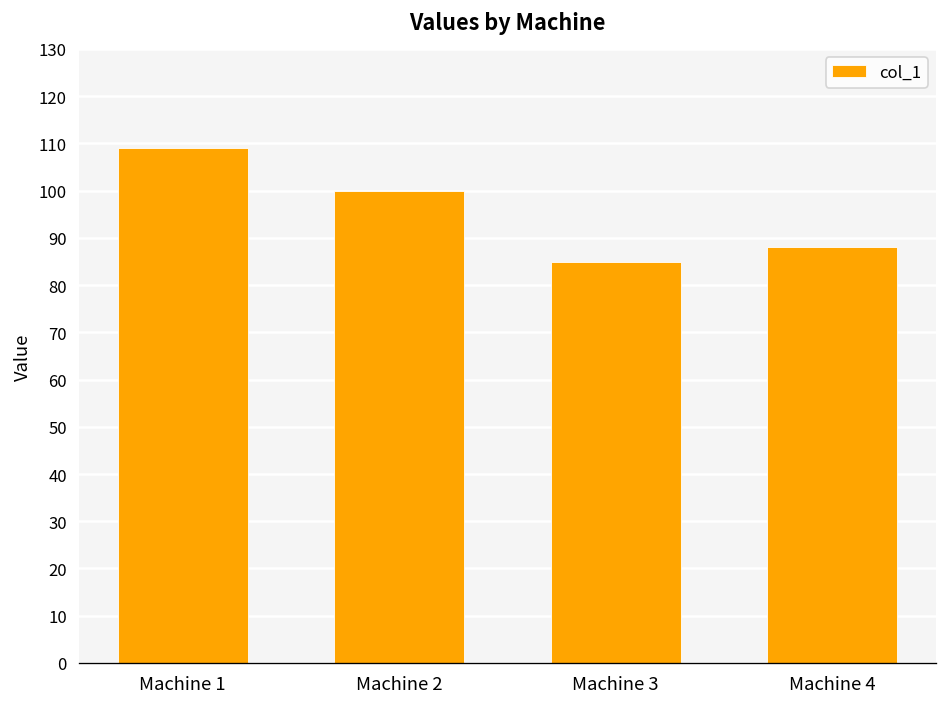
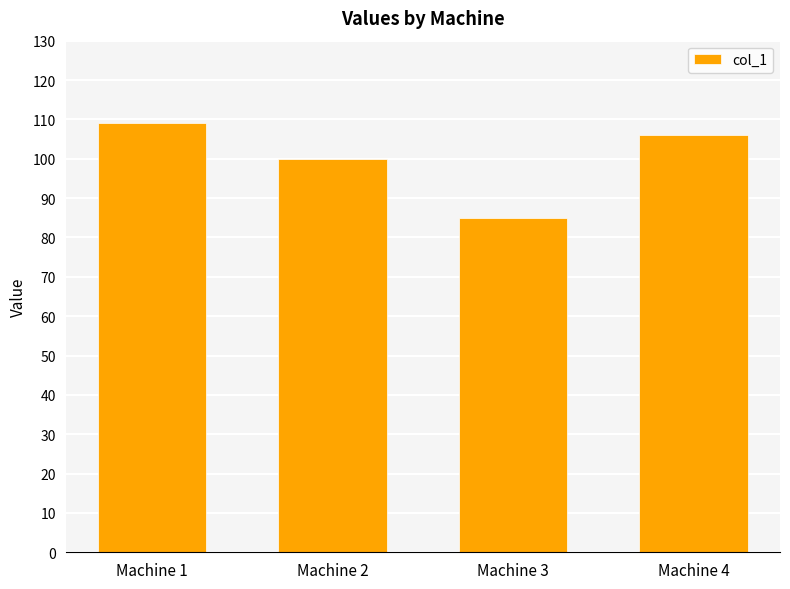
Machine 4: 88 -> 106
